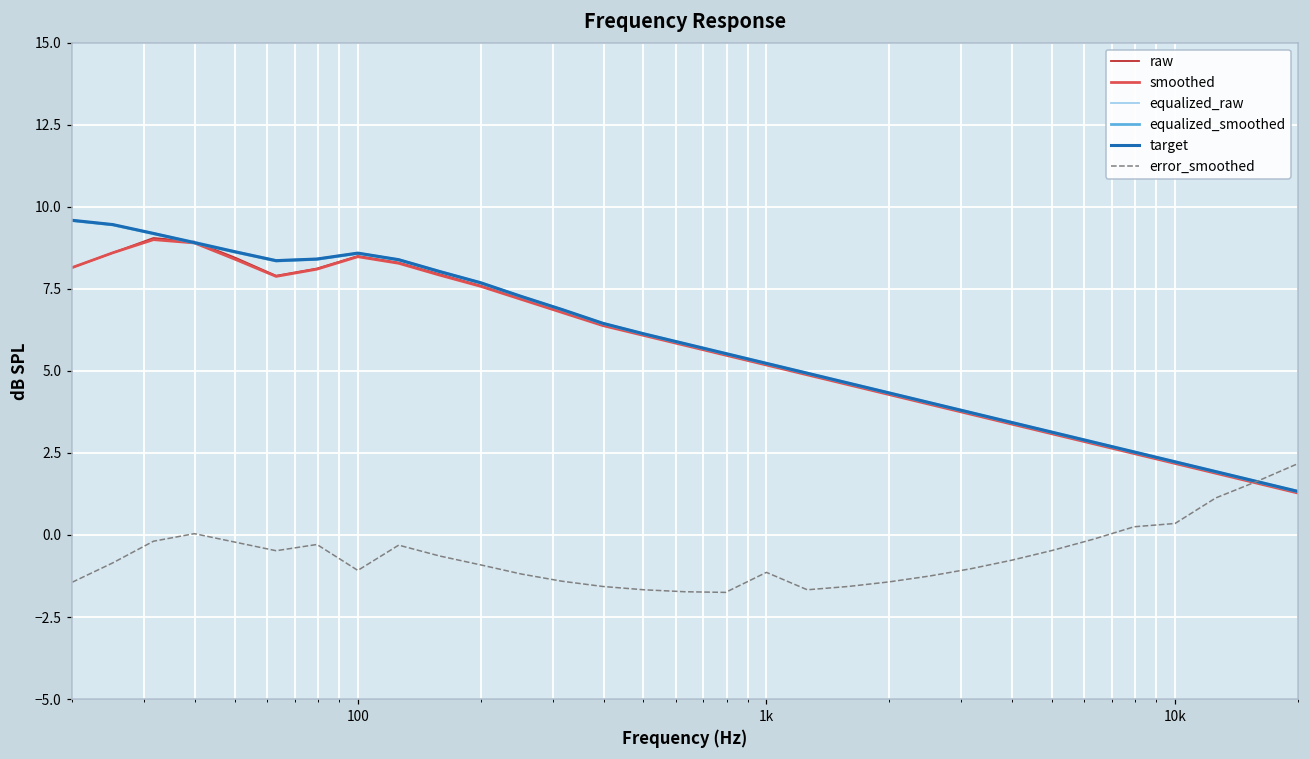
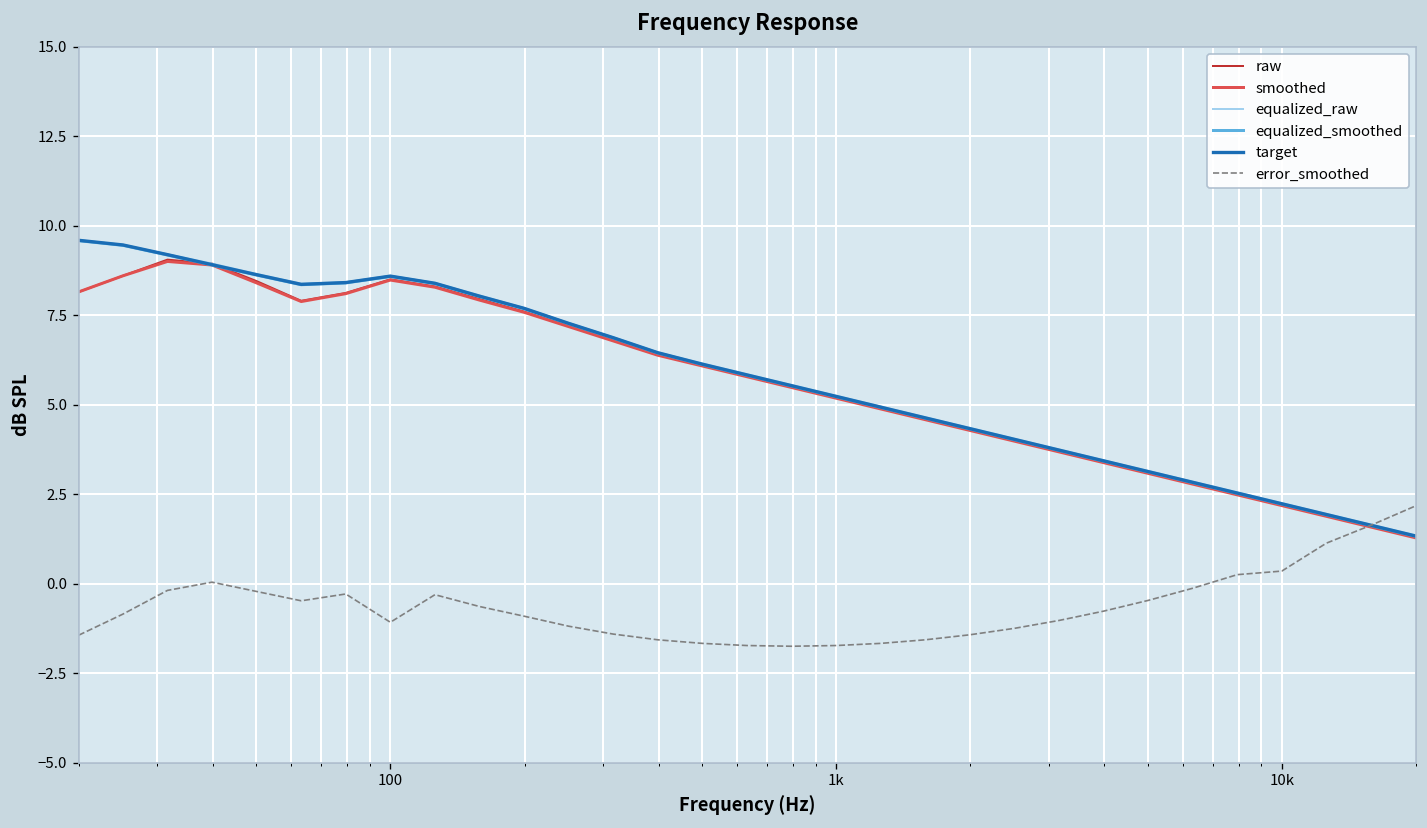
error_smoothed, 1k: -1.1 -> -1.7
